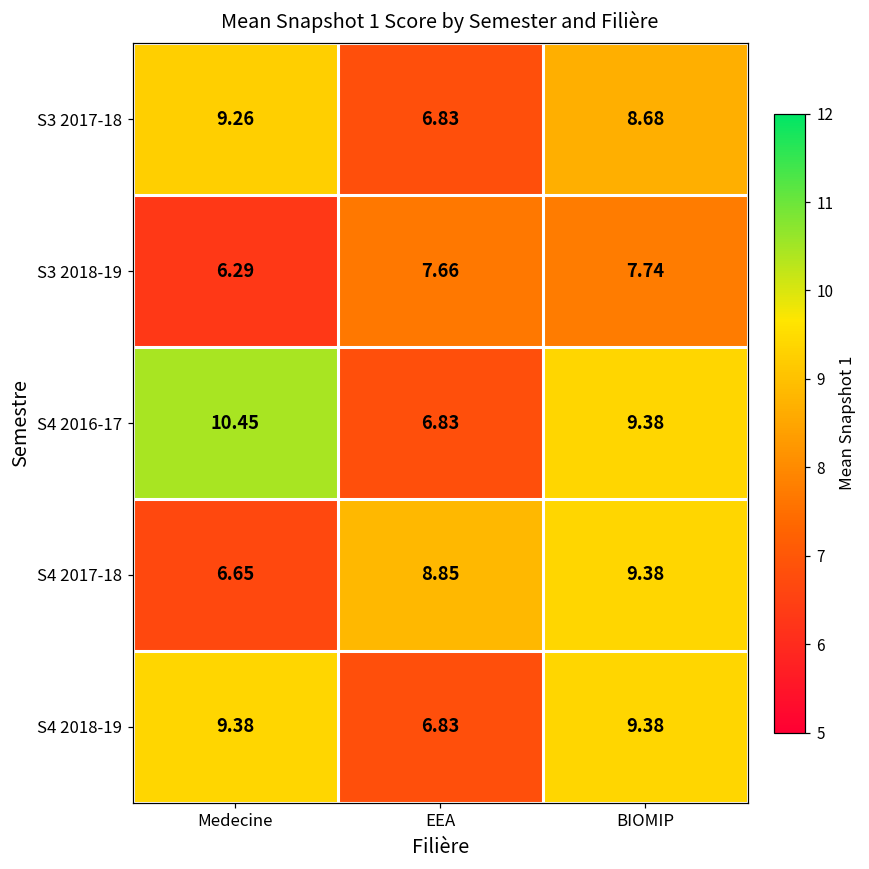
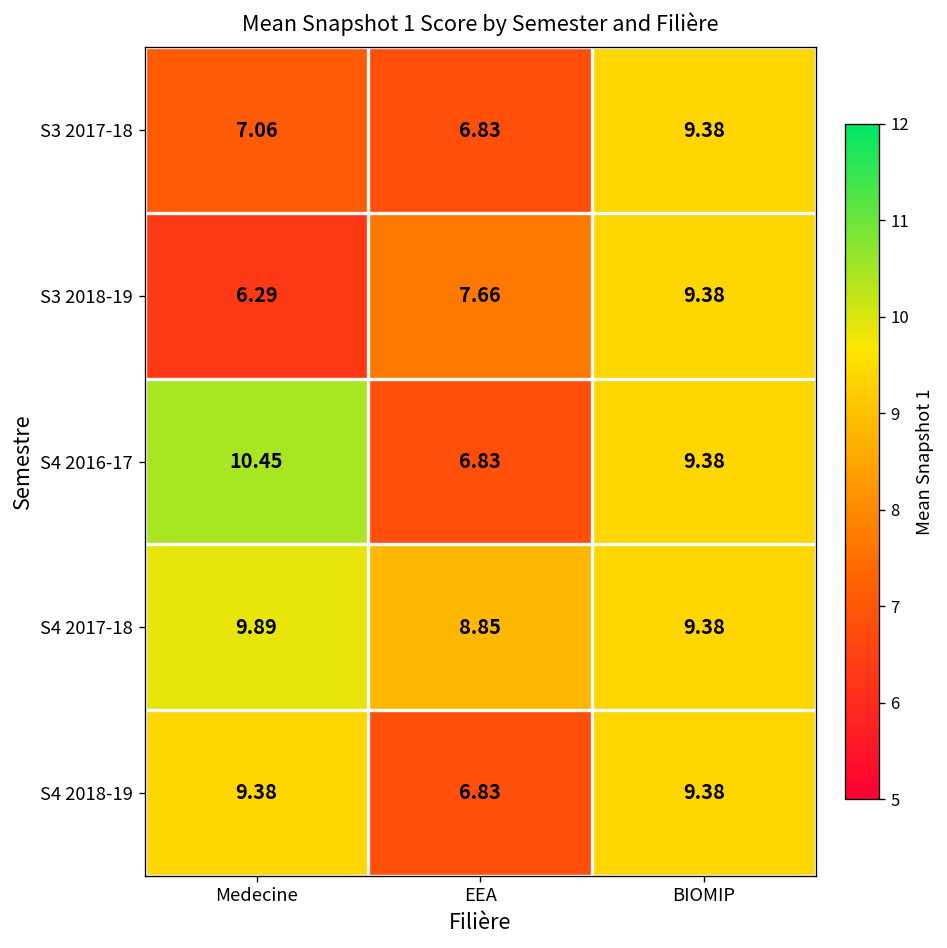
S3 2017-18, Medecine: 9.26 -> 7.06
S3 2017-18, BIOMIP: 8.68 -> 9.38
S3 2018-19, BIOMIP: 7.74 -> 9.38
S4 2017-18, Medecine: 6.65 -> 9.89
